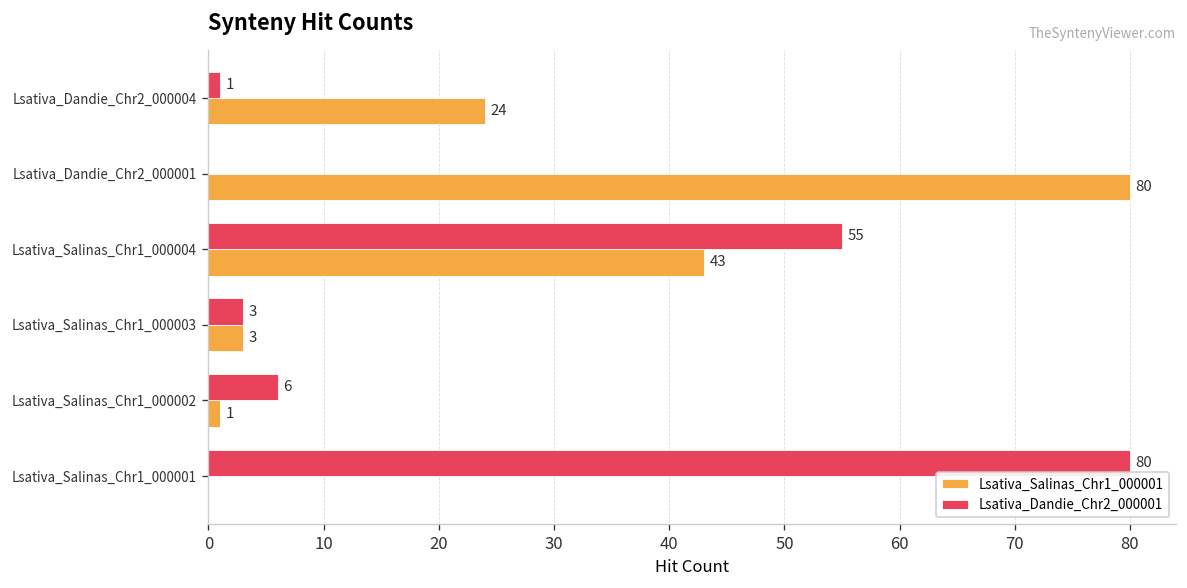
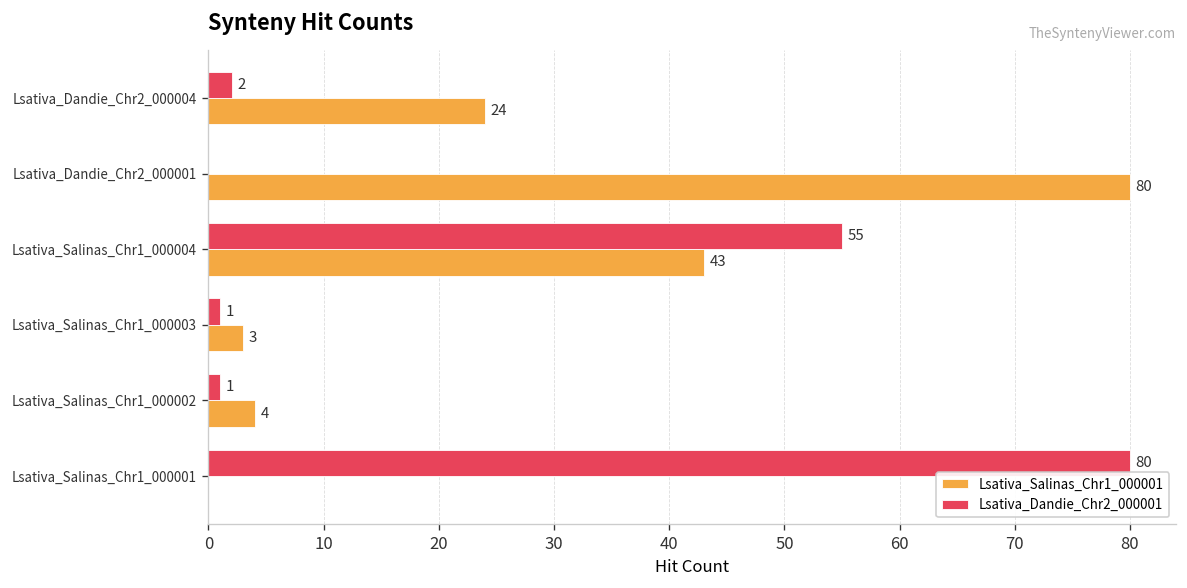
Lsativa_Dandie_Chr2_000001, Lsativa_Dandie_Chr2_000004: 1 -> 2
Lsativa_Dandie_Chr2_000001, Lsativa_Salinas_Chr1_000003: 3 -> 1
Lsativa_Dandie_Chr2_000001, Lsativa_Salinas_Chr1_000002: 6 -> 1
Lsativa_Salinas_Chr1_000001, Lsativa_Salinas_Chr1_000002: 1 -> 4
